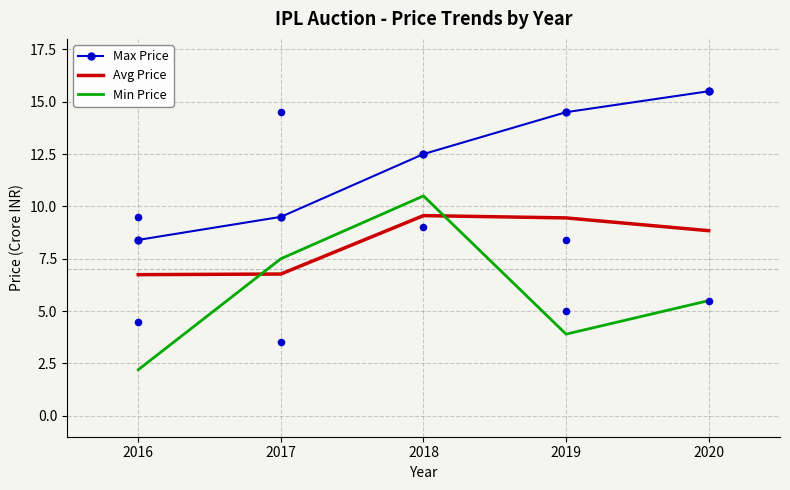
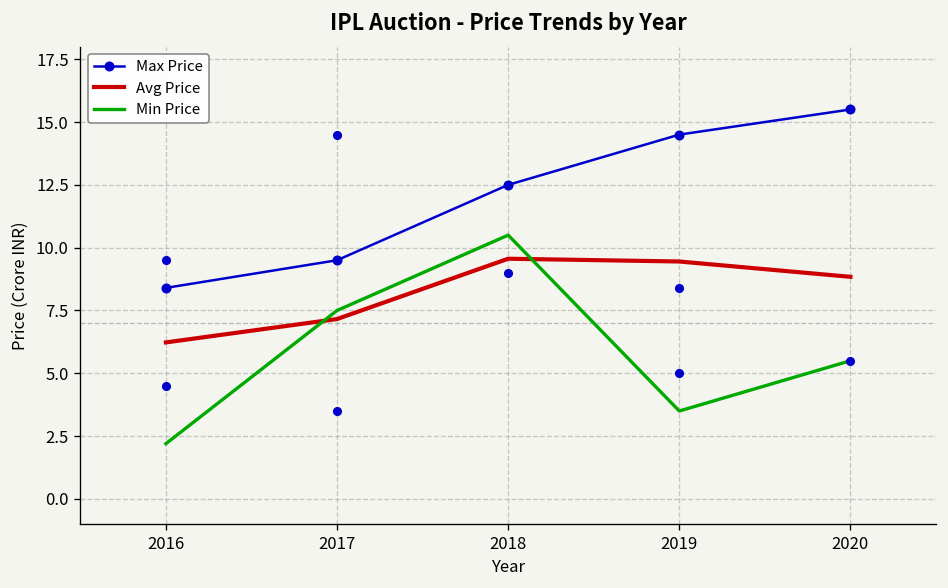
Avg Price, 2016: 6.7 -> 6.2
Avg Price, 2017: 6.8 -> 7.2
Min Price, 2019: 3.9 -> 3.5
